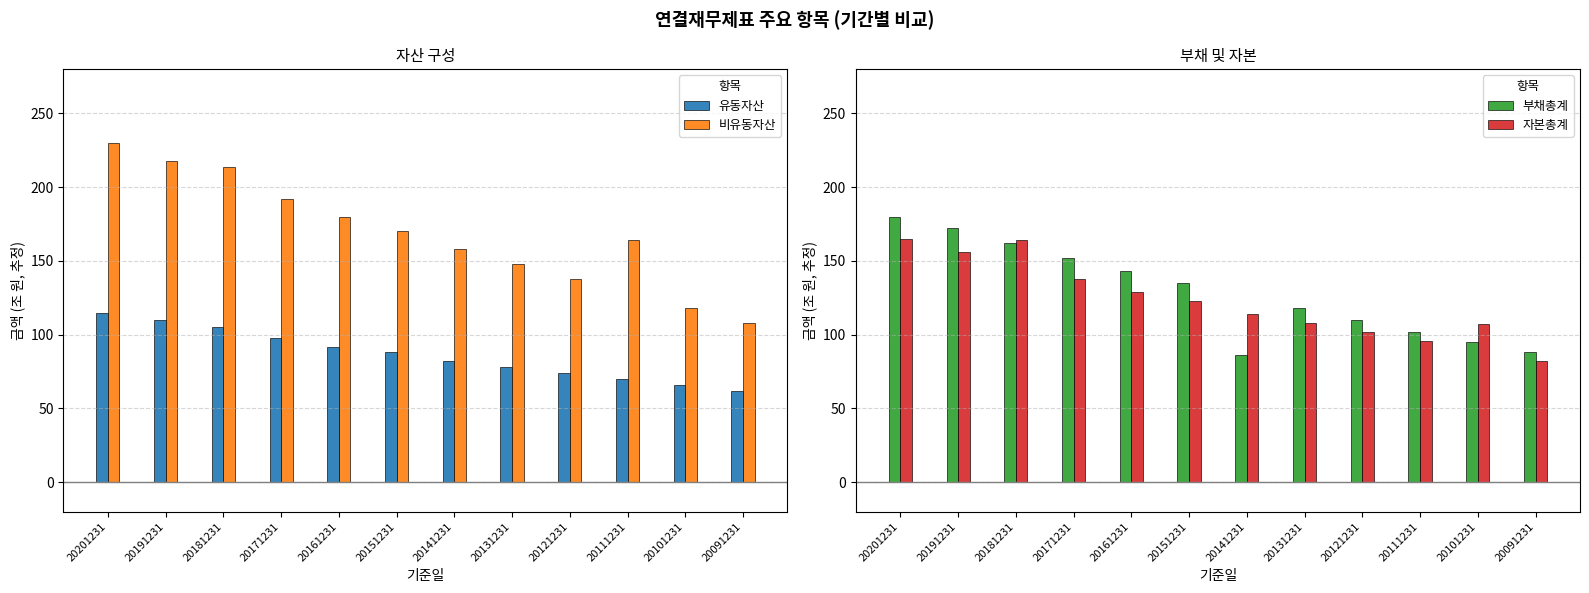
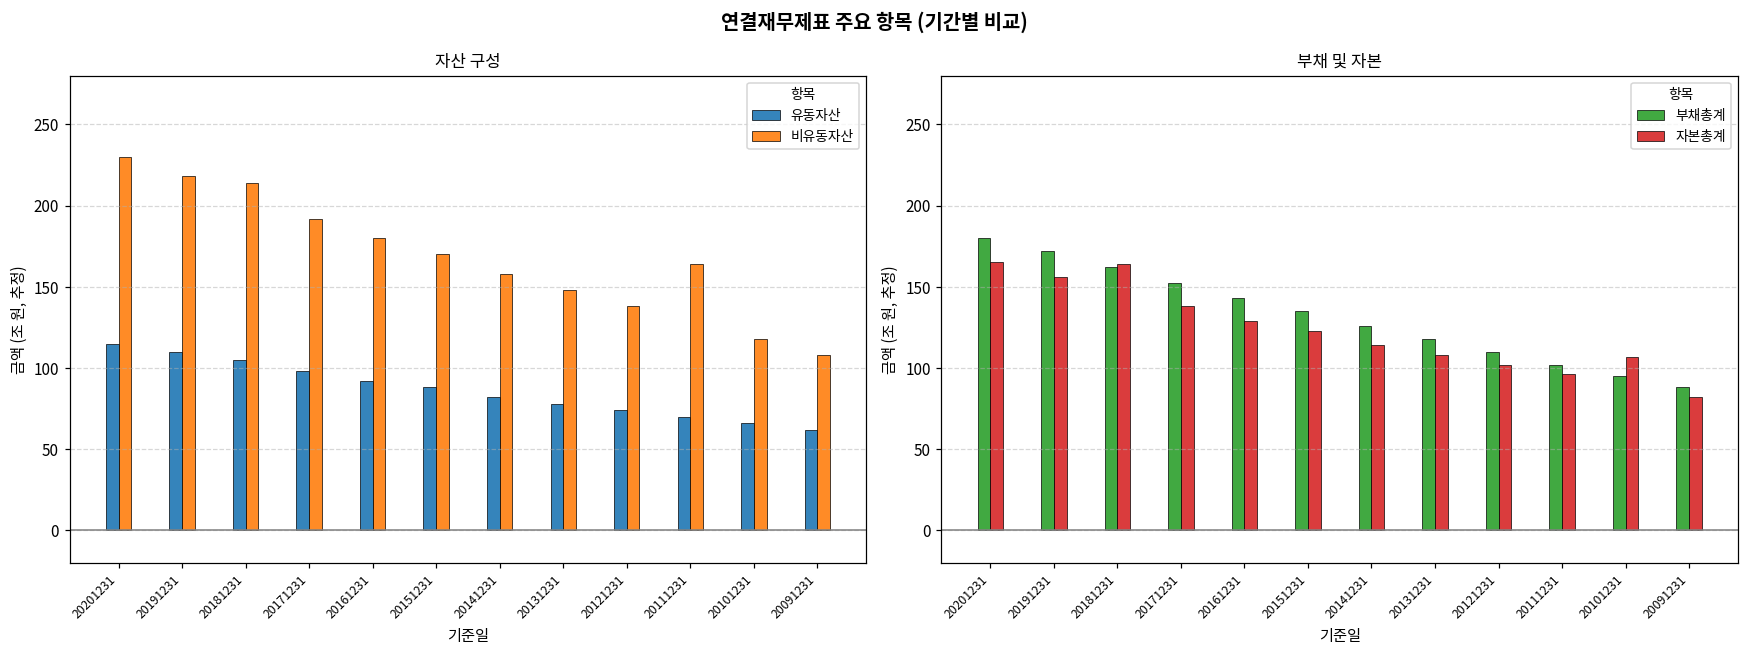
부채 및 자본, 부채총계, 20141231: 86 -> 126
